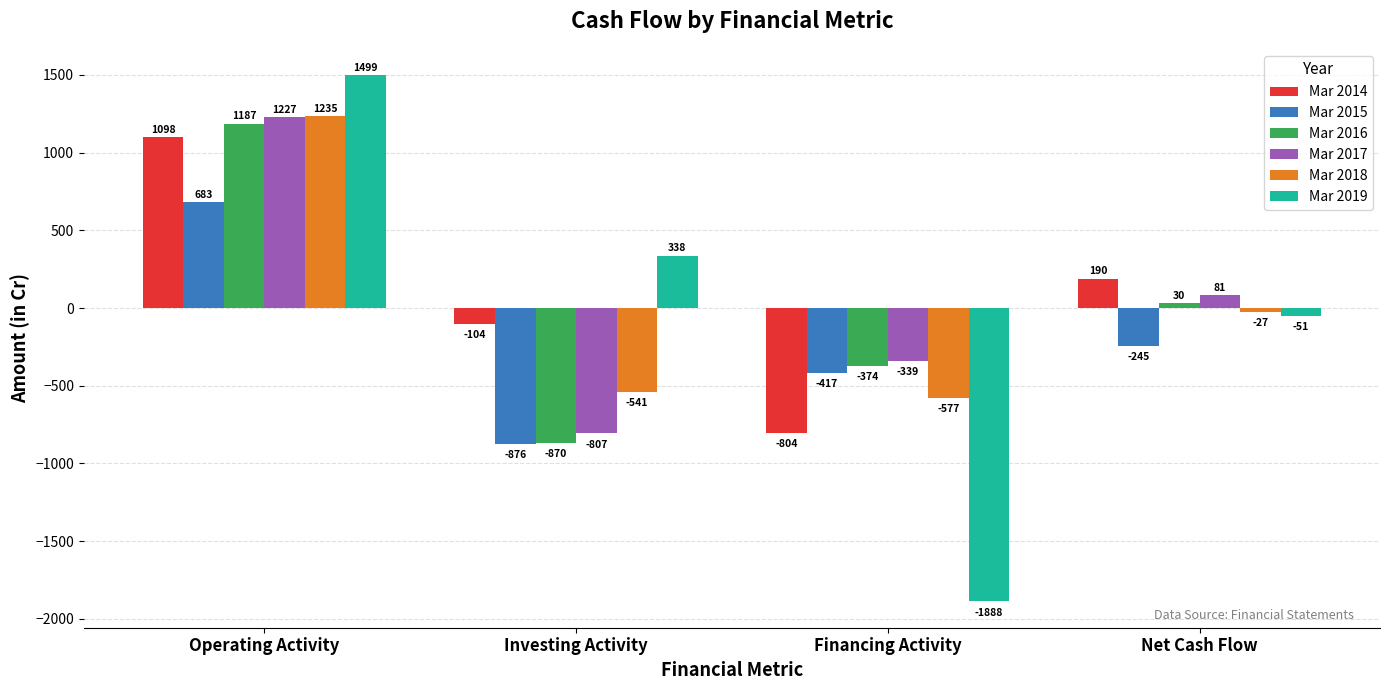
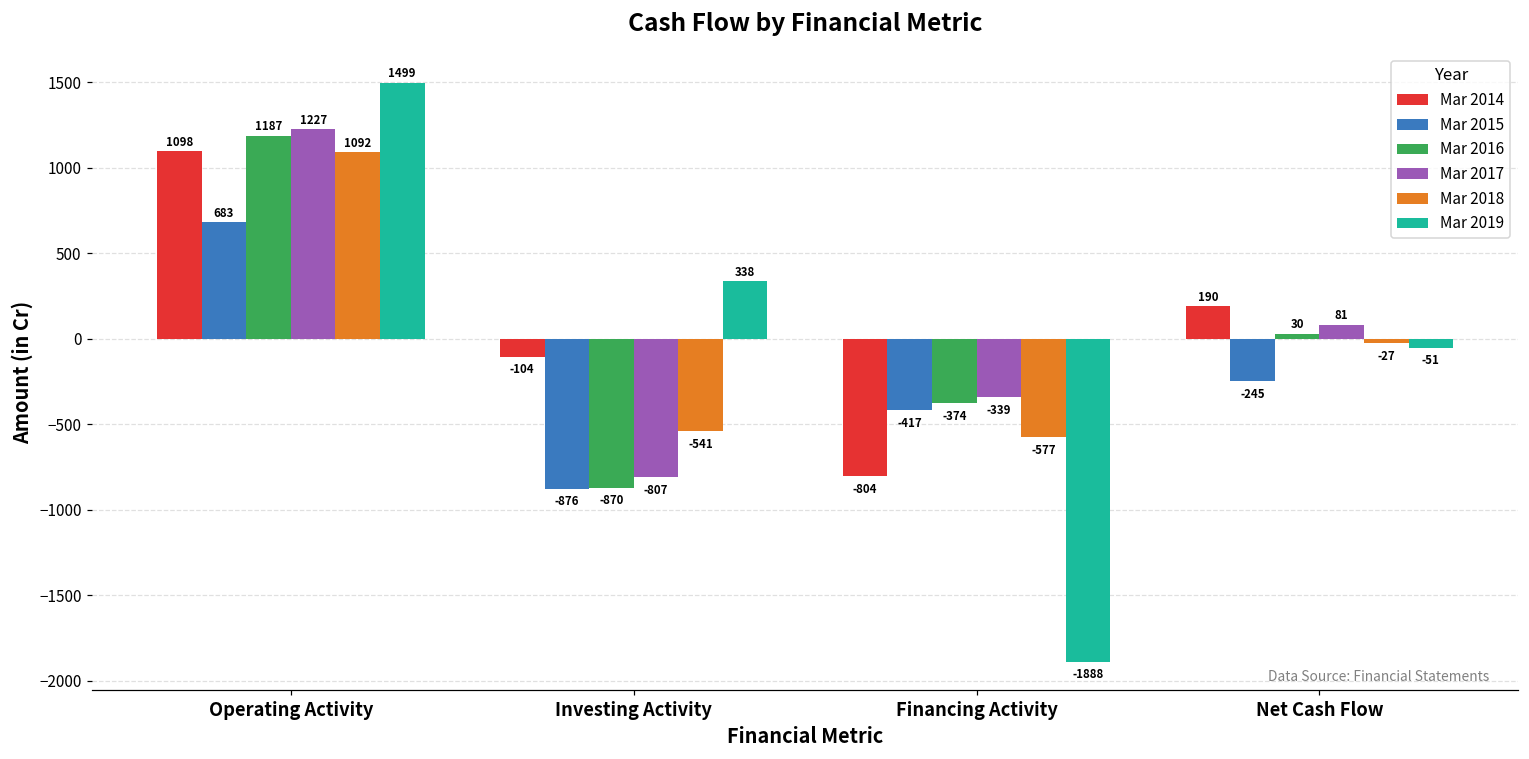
Mar 2018, Operating Activity: 1235 -> 1092
